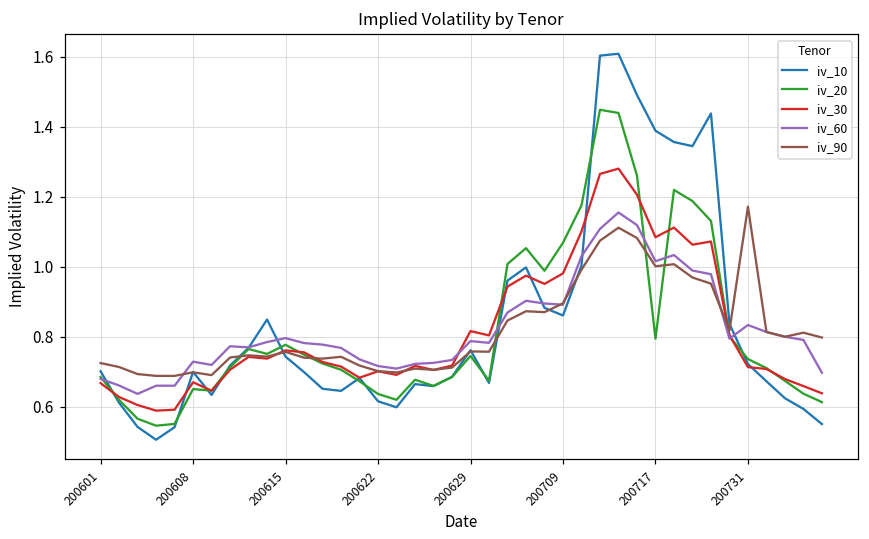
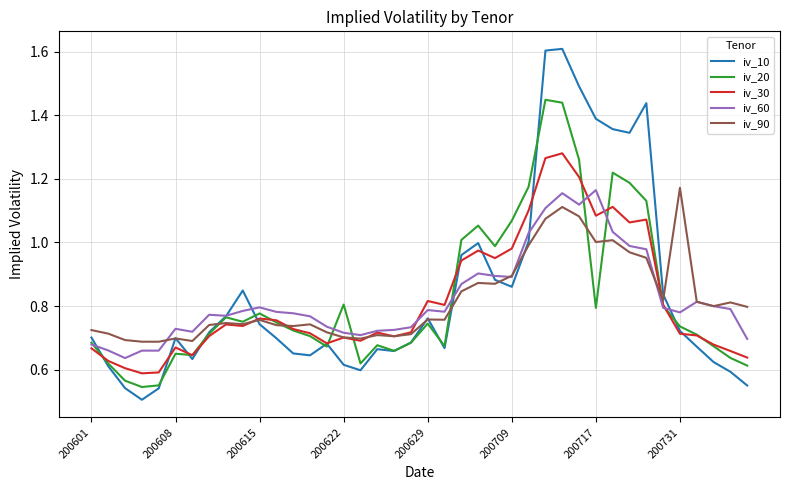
iv_20, 200622: 0.64 -> 0.80
iv_60, 200717: 1.02 -> 1.16
iv_60, 200731: 0.83 -> 0.78
